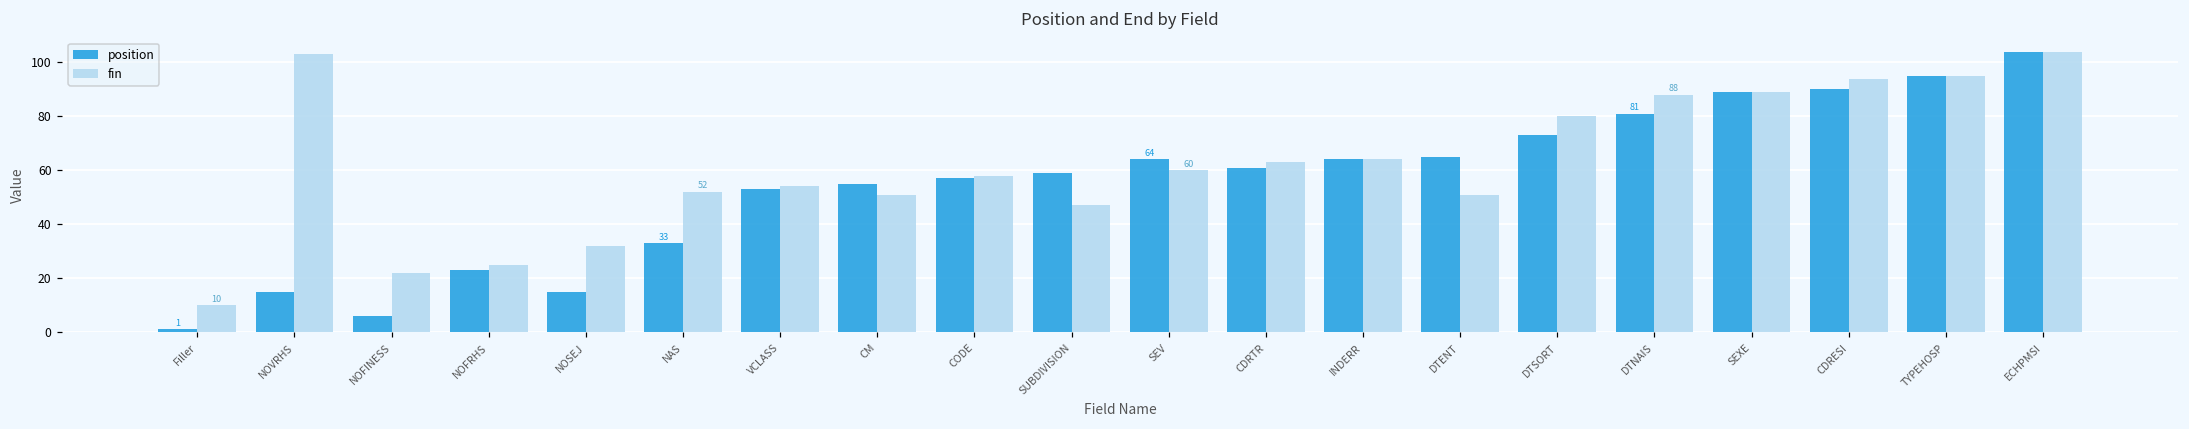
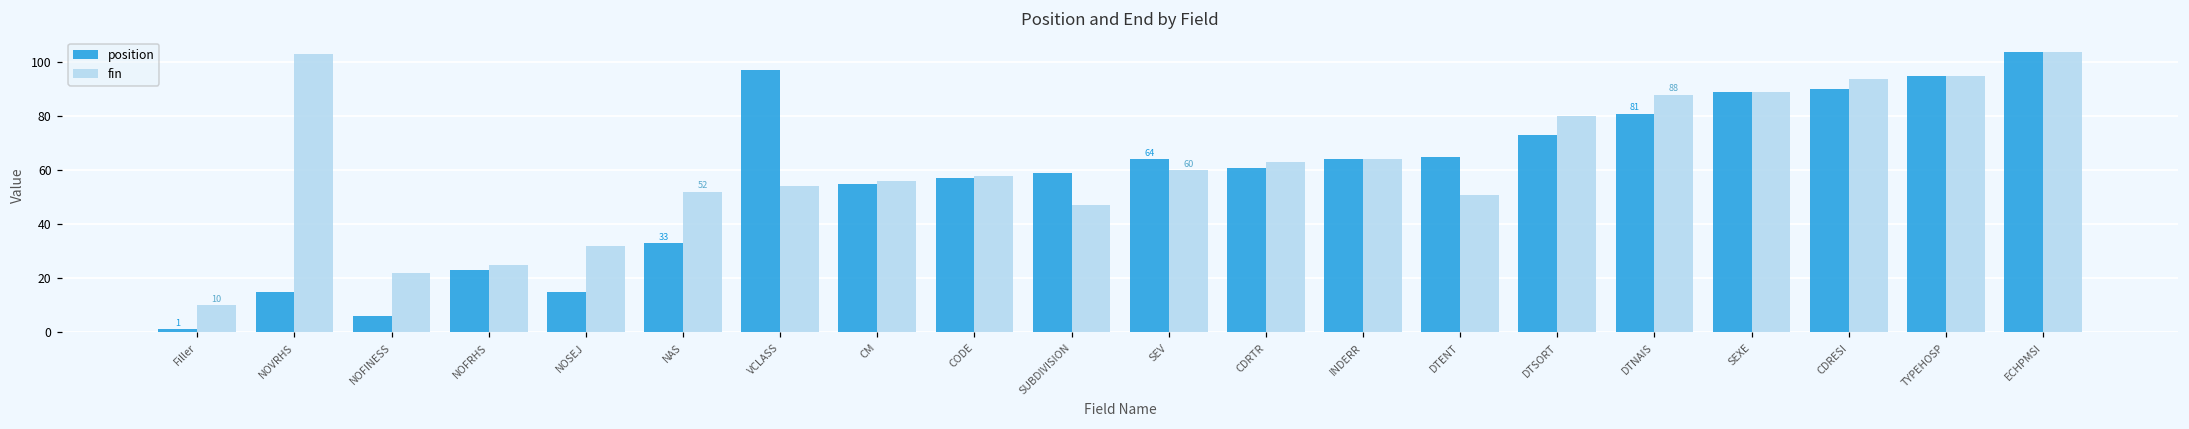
position, VCLASS: 53 -> 97
fin, CM: 51 -> 56
